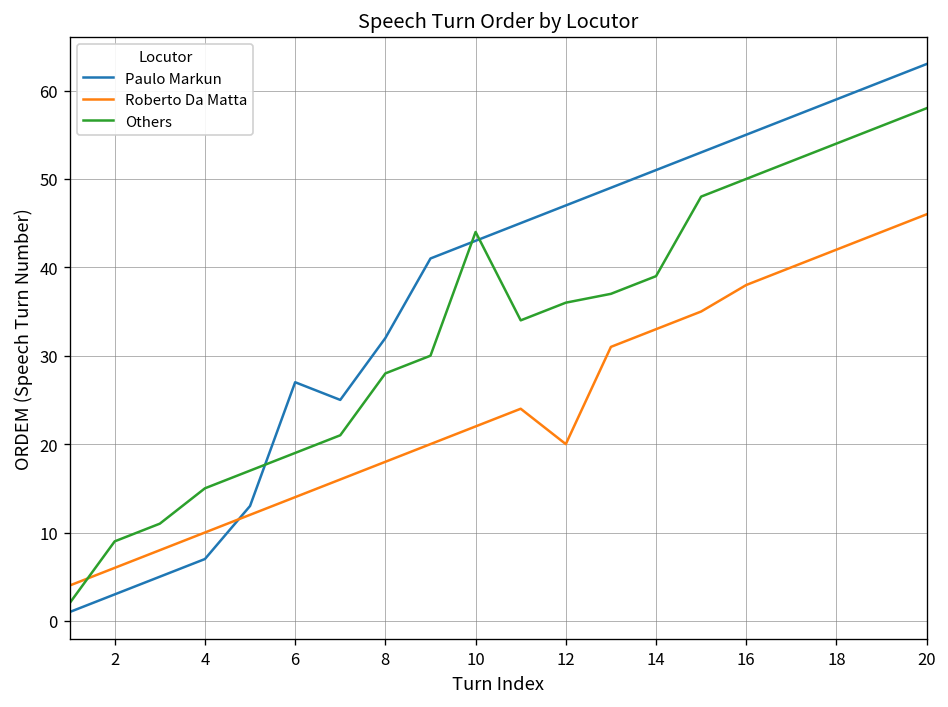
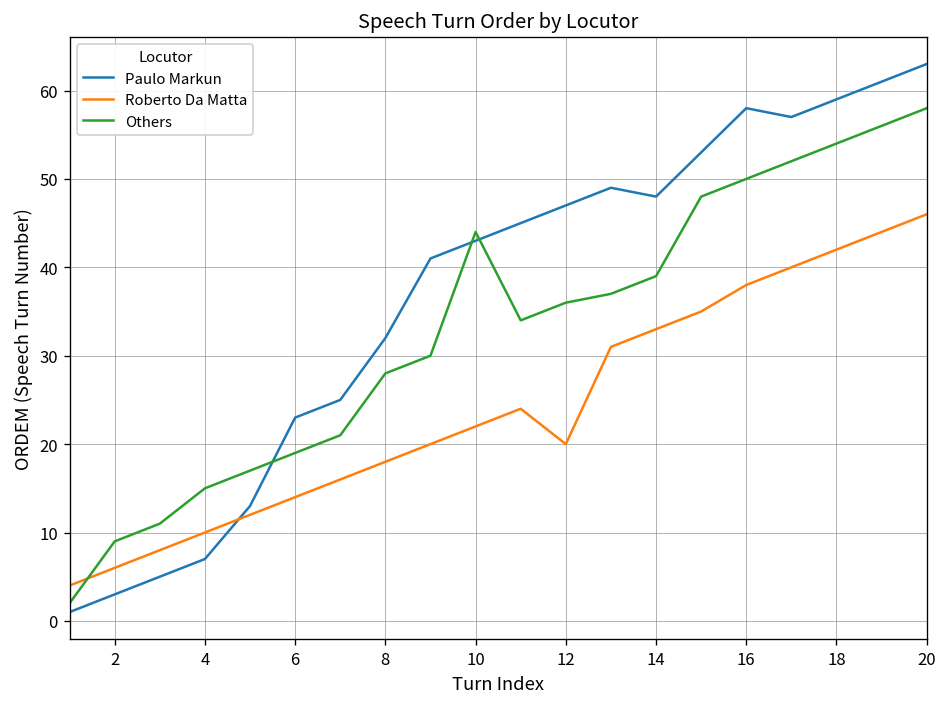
Paulo Markun, 6: 27 -> 23
Paulo Markun, 14: 51 -> 48
Paulo Markun, 16: 55 -> 58
